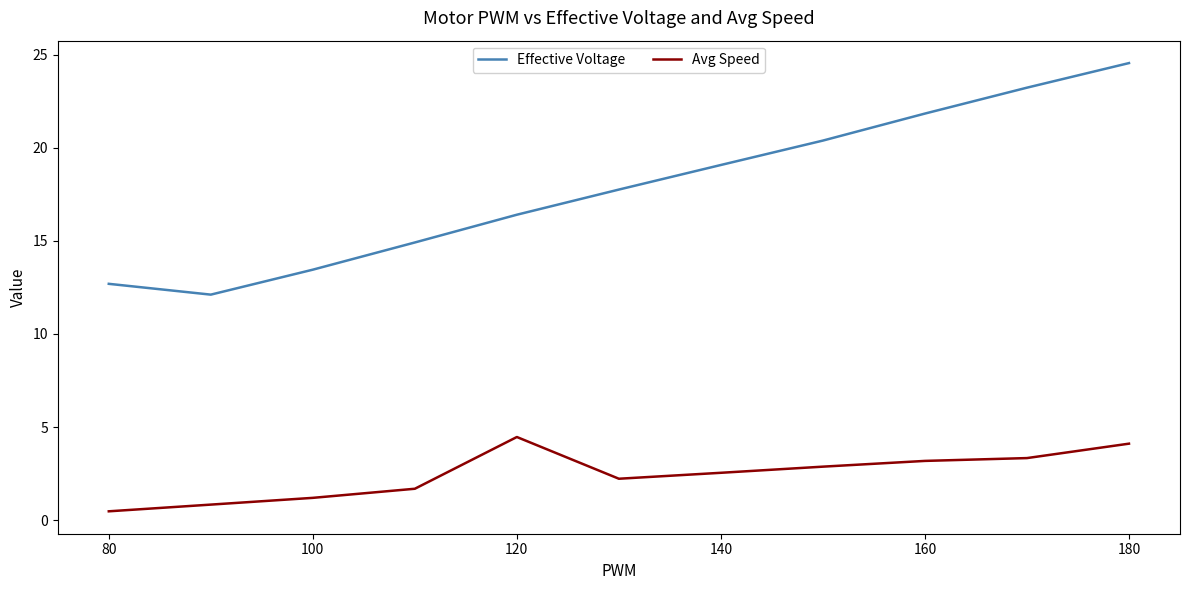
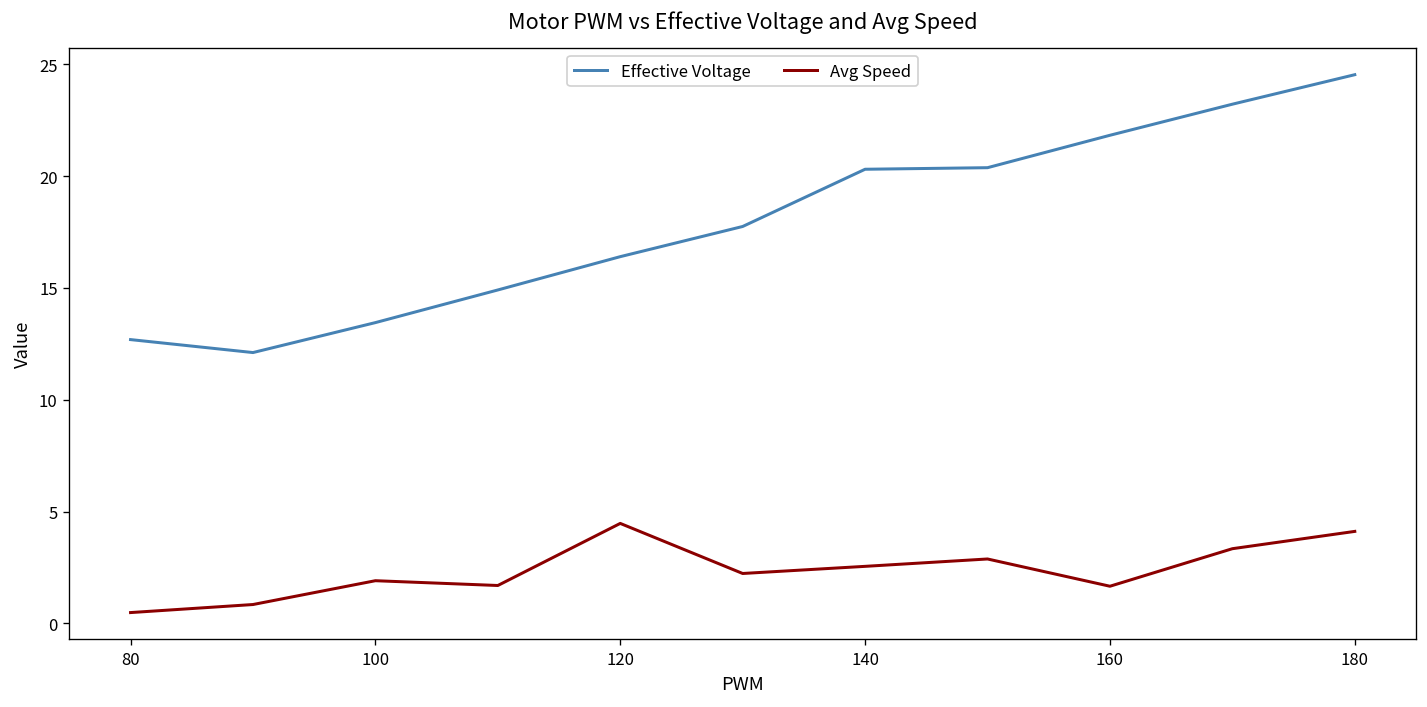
Avg Speed, 100: 1.2 -> 1.9
Effective Voltage, 140: 19.1 -> 20.3
Avg Speed, 160: 3.2 -> 1.7
